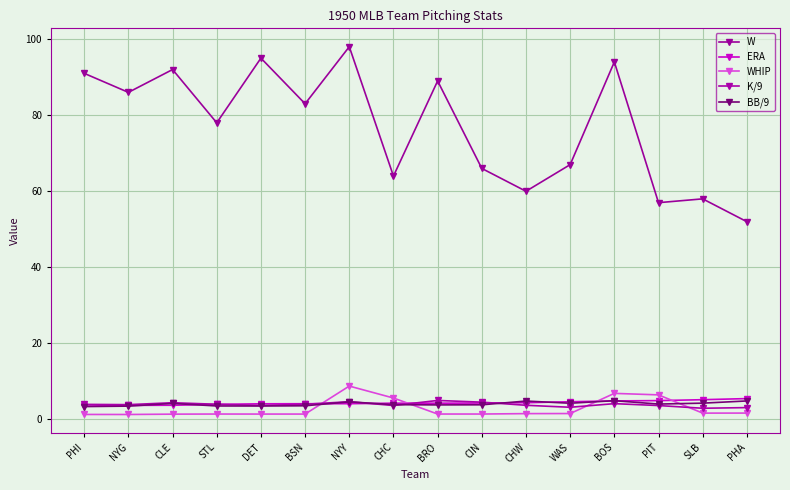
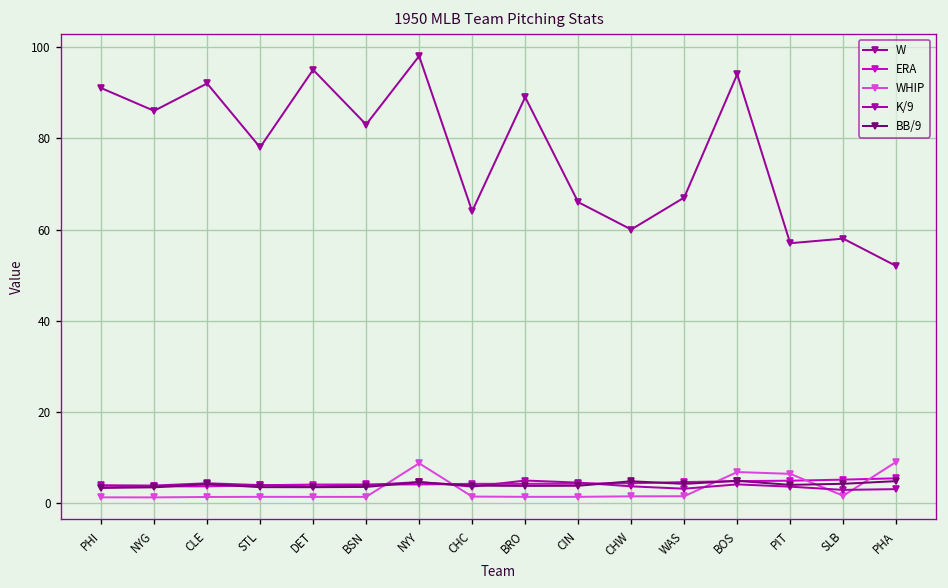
WHIP, CHC: 6 -> 1
WHIP, PHA: 2 -> 9
